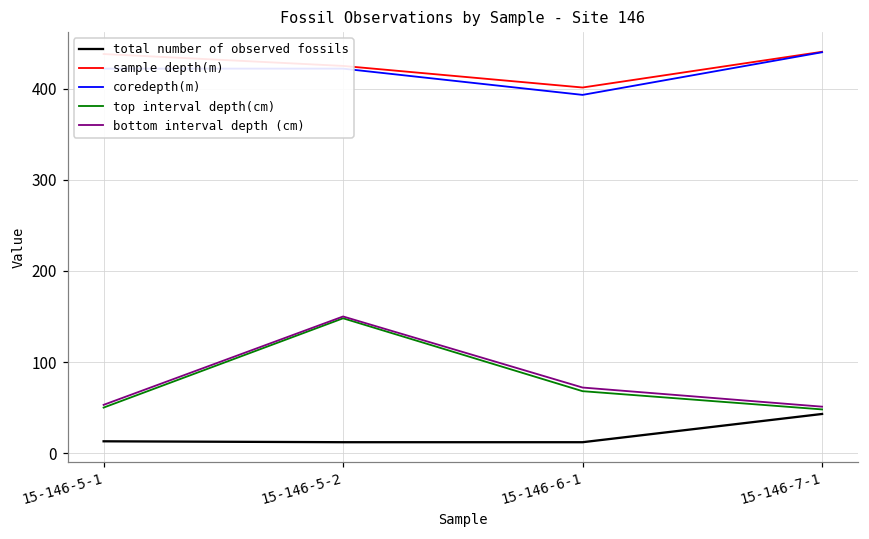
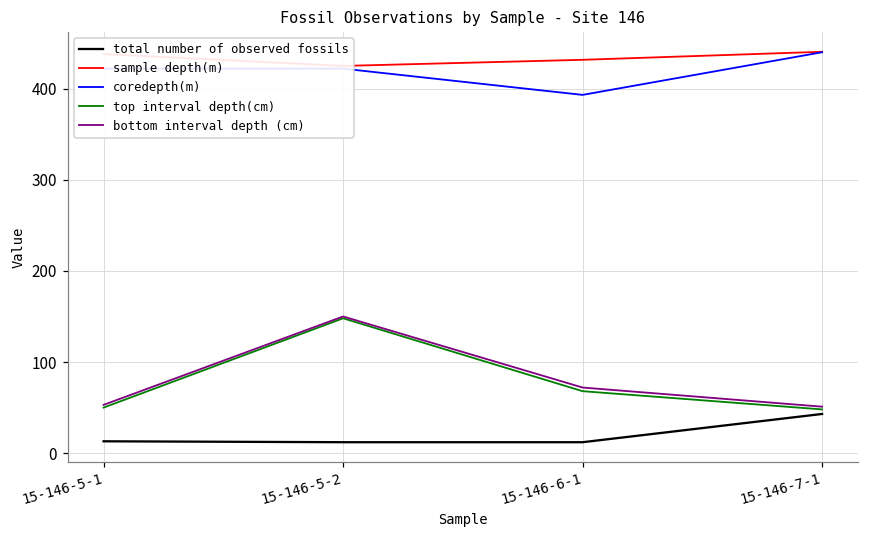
sample depth(m), 15-146-6-1: 400 -> 430
